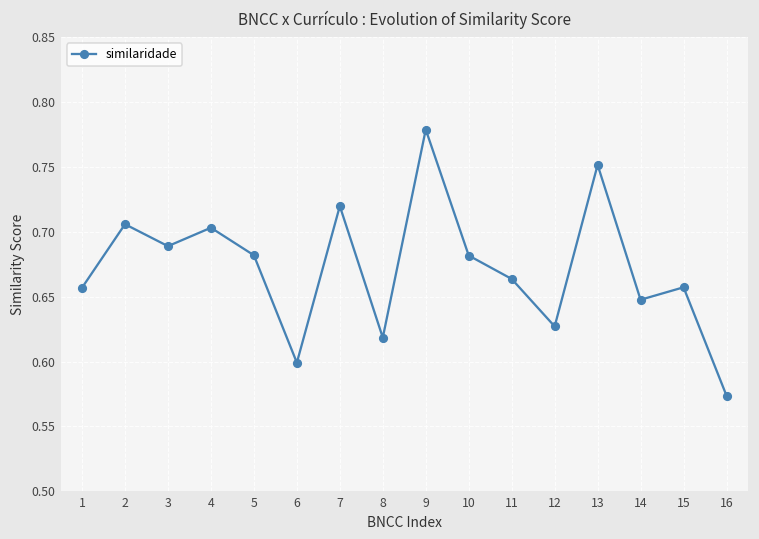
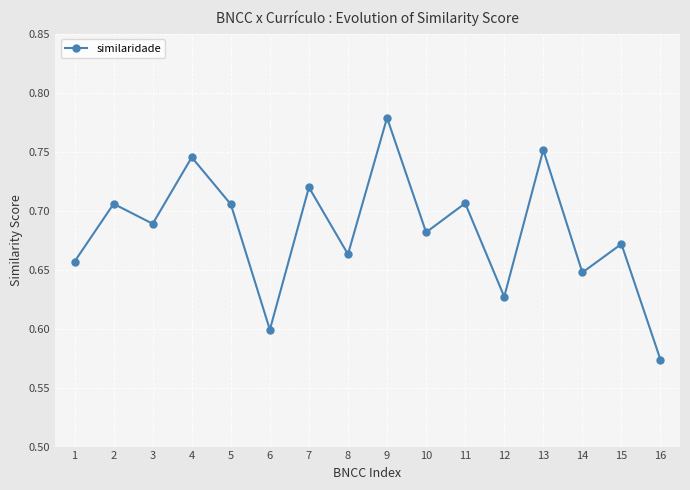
4: 0.703 -> 0.745
5: 0.682 -> 0.705
8: 0.618 -> 0.663
11: 0.664 -> 0.706
15: 0.657 -> 0.672
